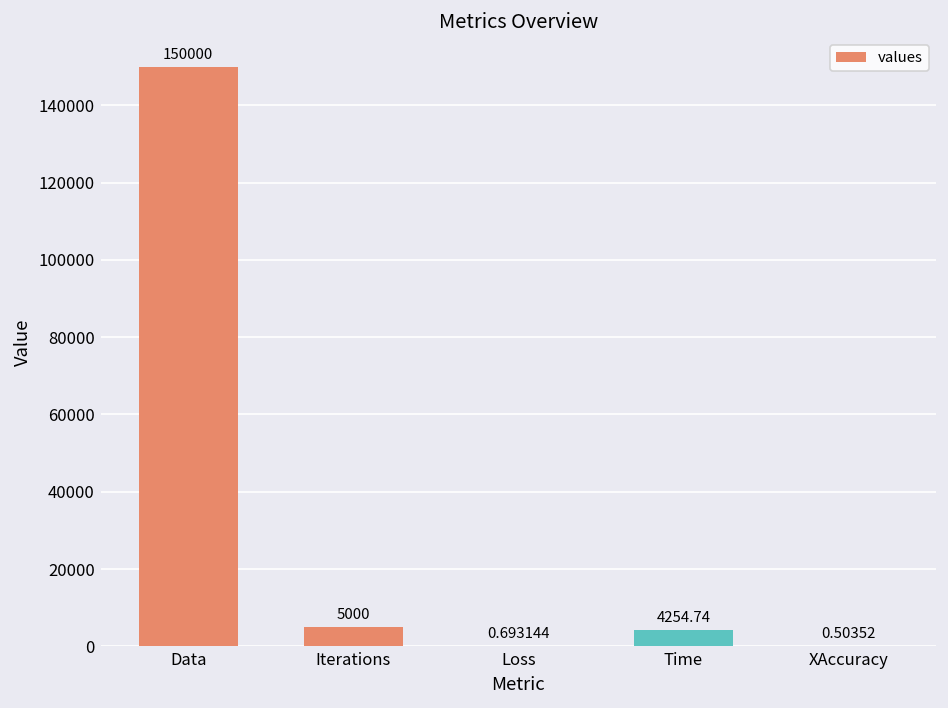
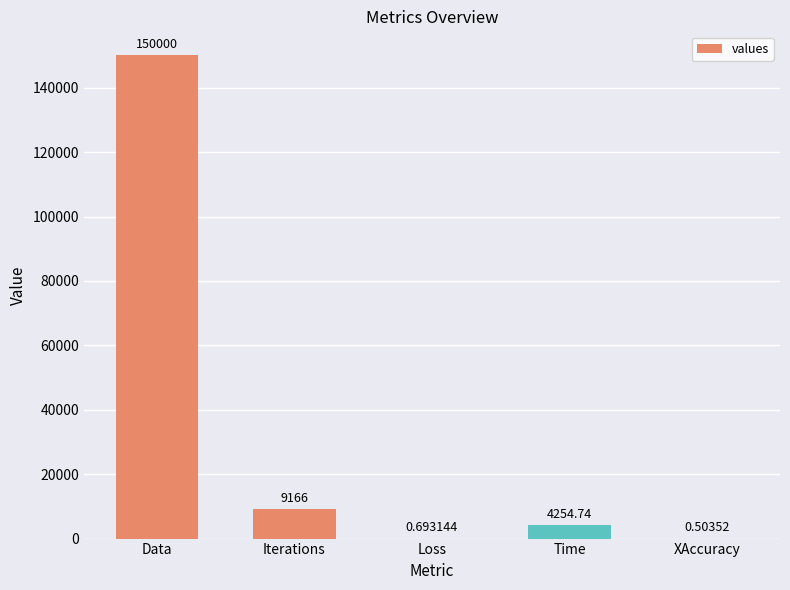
Iterations: 5000 -> 9166
